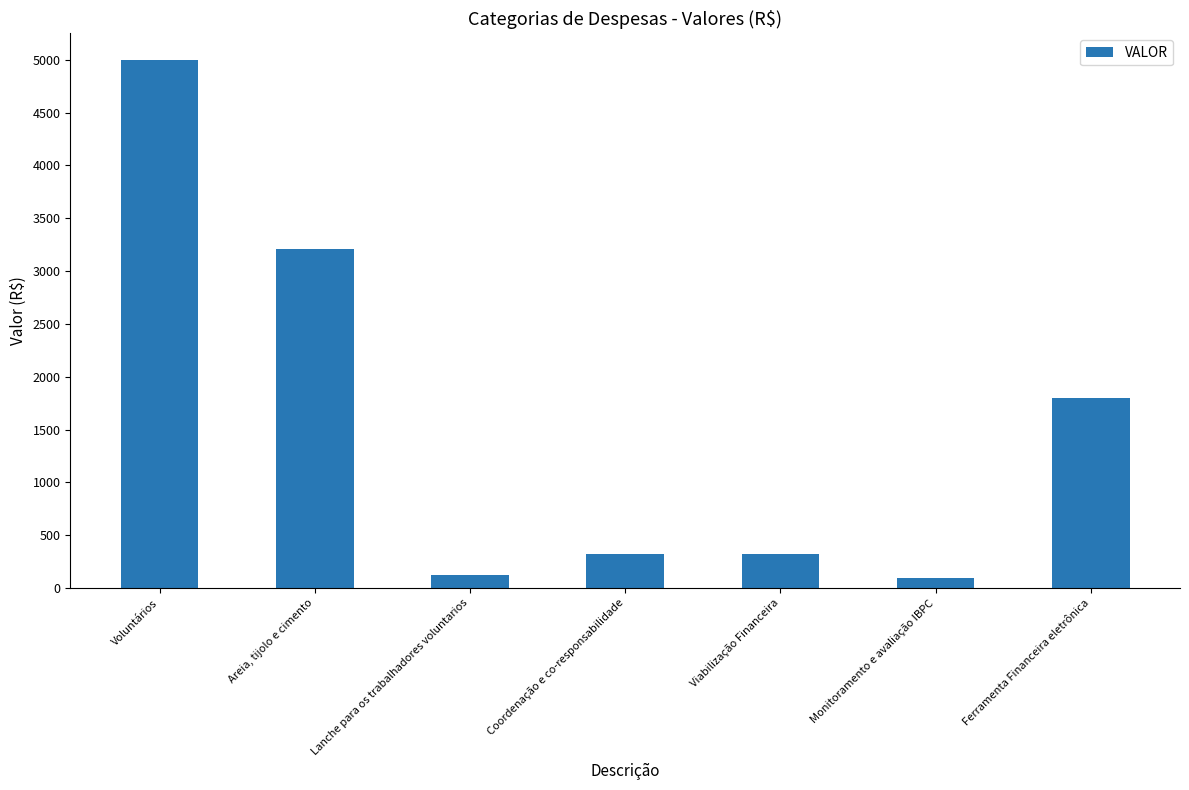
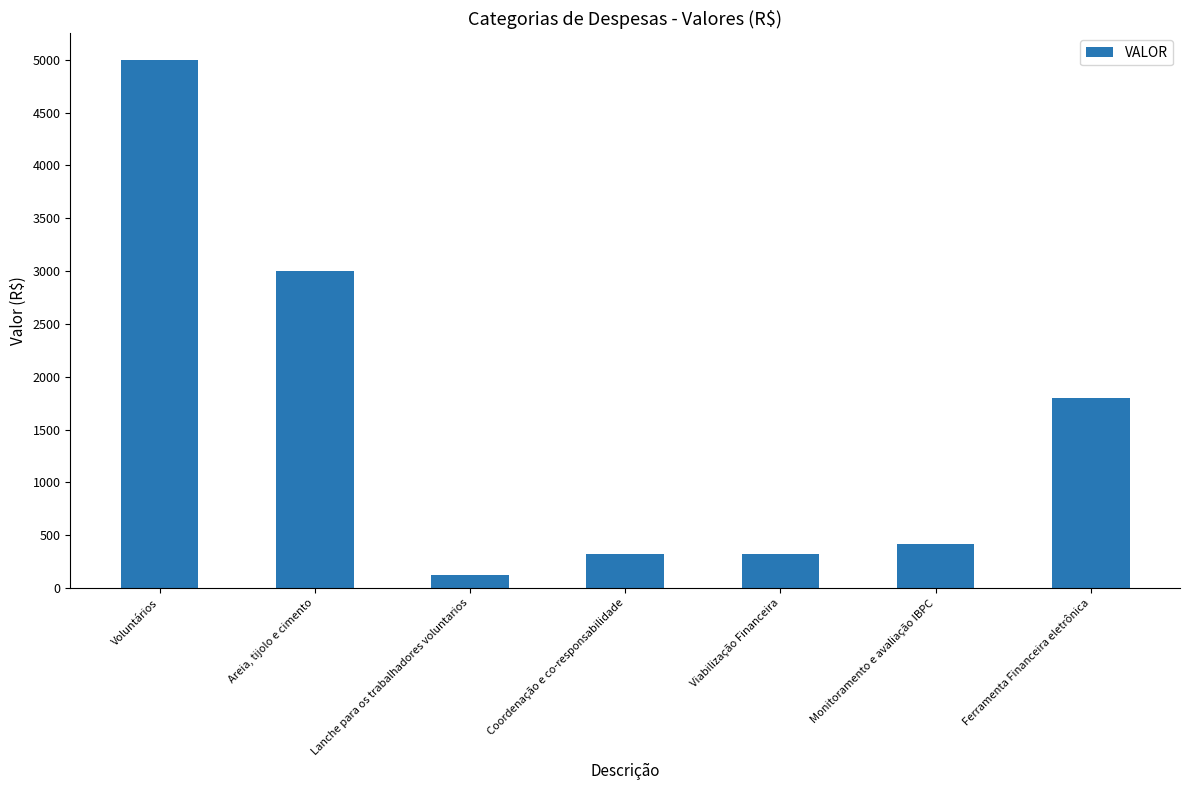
Areia, tijolo e cimento: 3210 -> 3000
Monitoramento e avaliação IBPC: 100 -> 420
